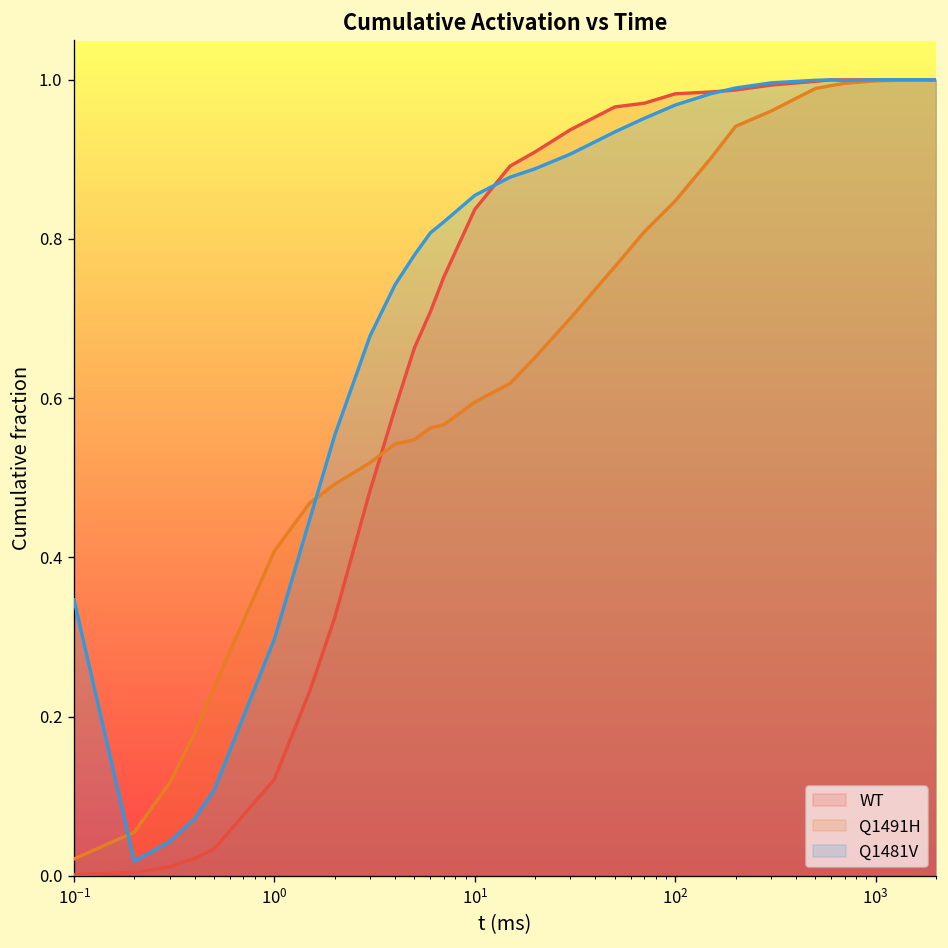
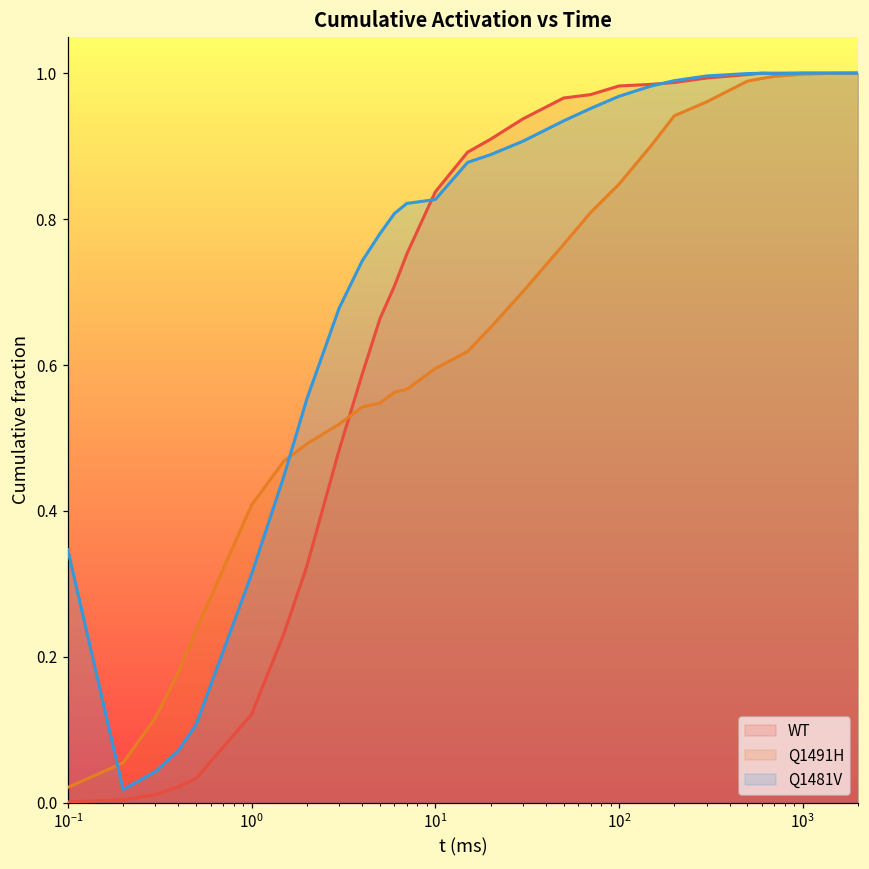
Q1481V, 10^0: 0.30 -> 0.31
Q1481V, 10^1: 0.85 -> 0.83
